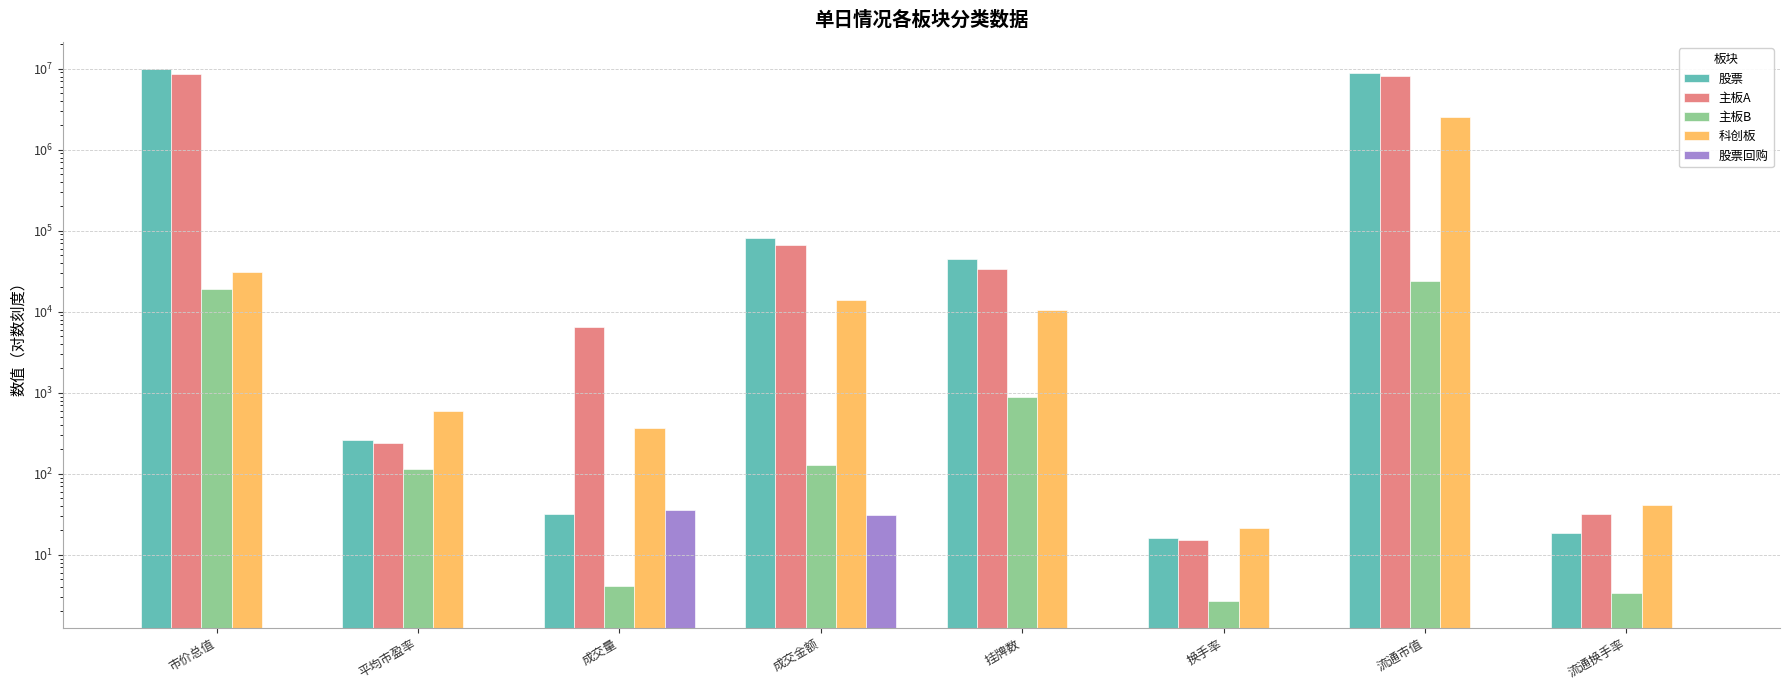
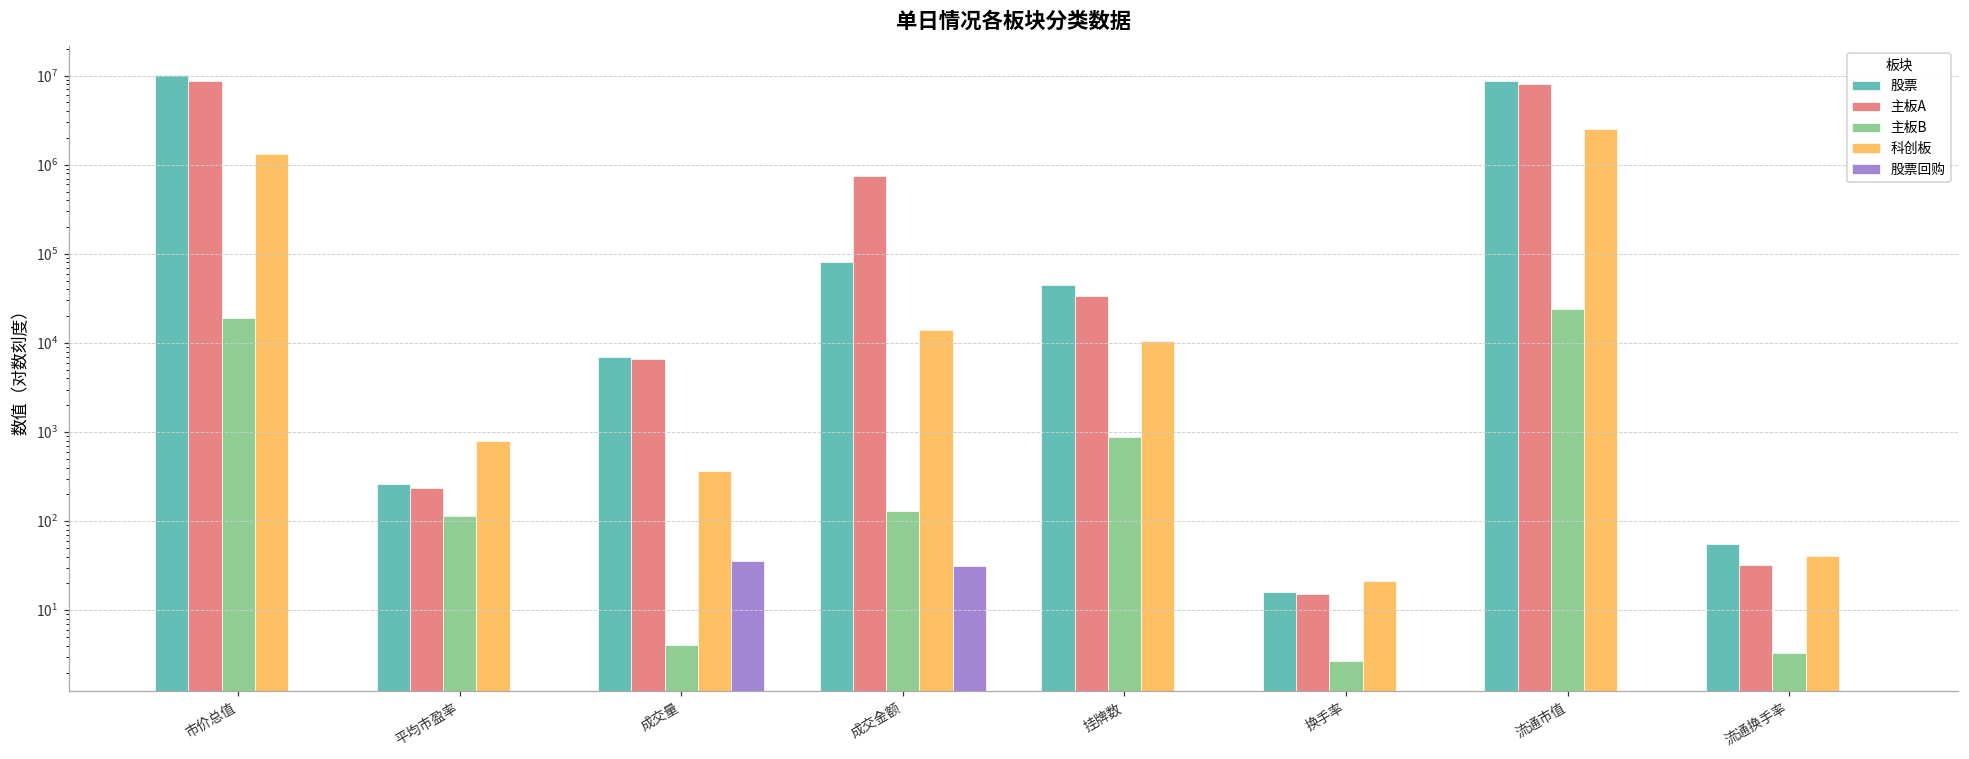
科创板, 市价总值: 31000 -> 1300000
科创板, 平均市盈率: 600 -> 800
股票, 成交量: 32 -> 7000
主板A, 成交金额: 70000 -> 700000
股票, 流通换手率: 18 -> 60
